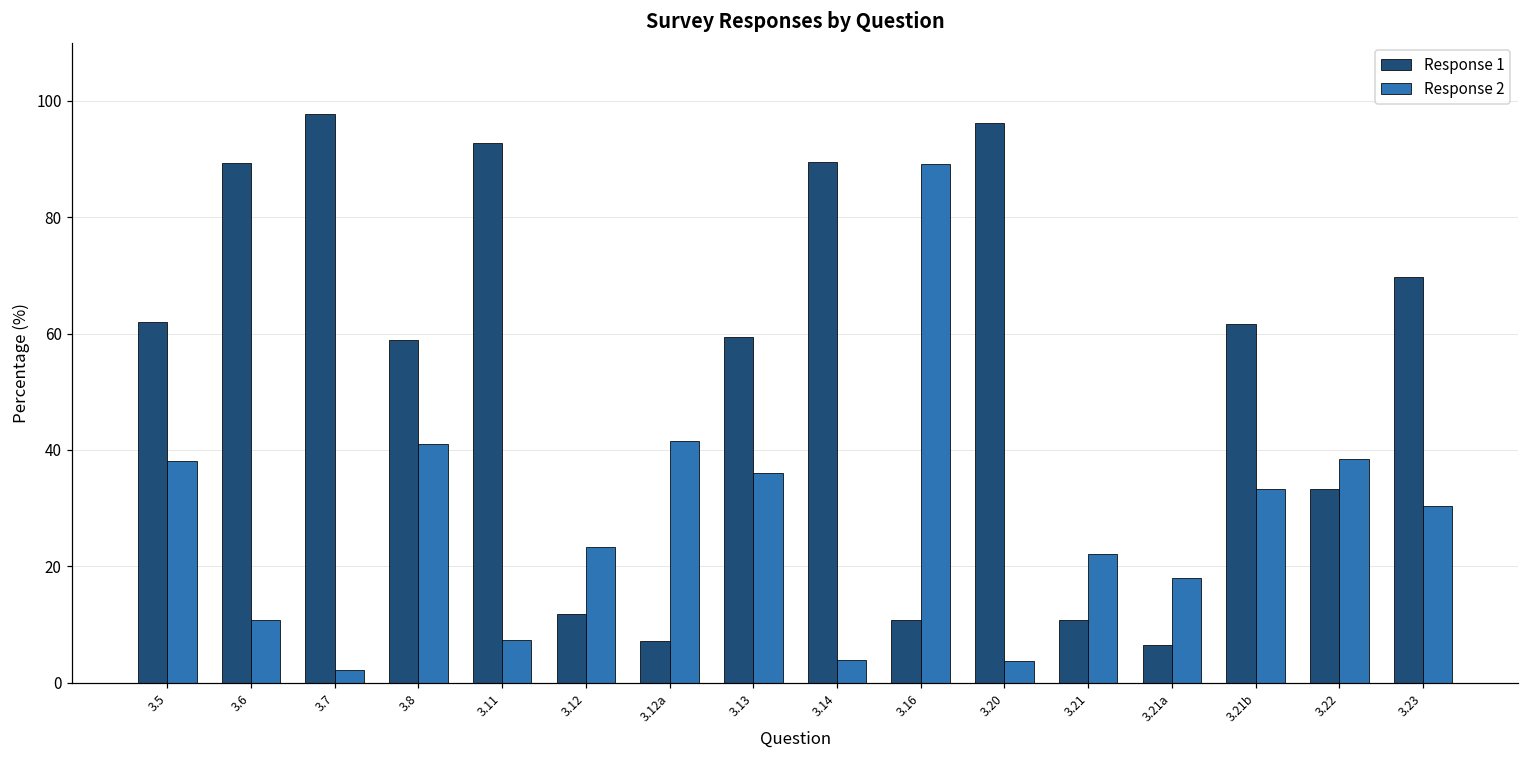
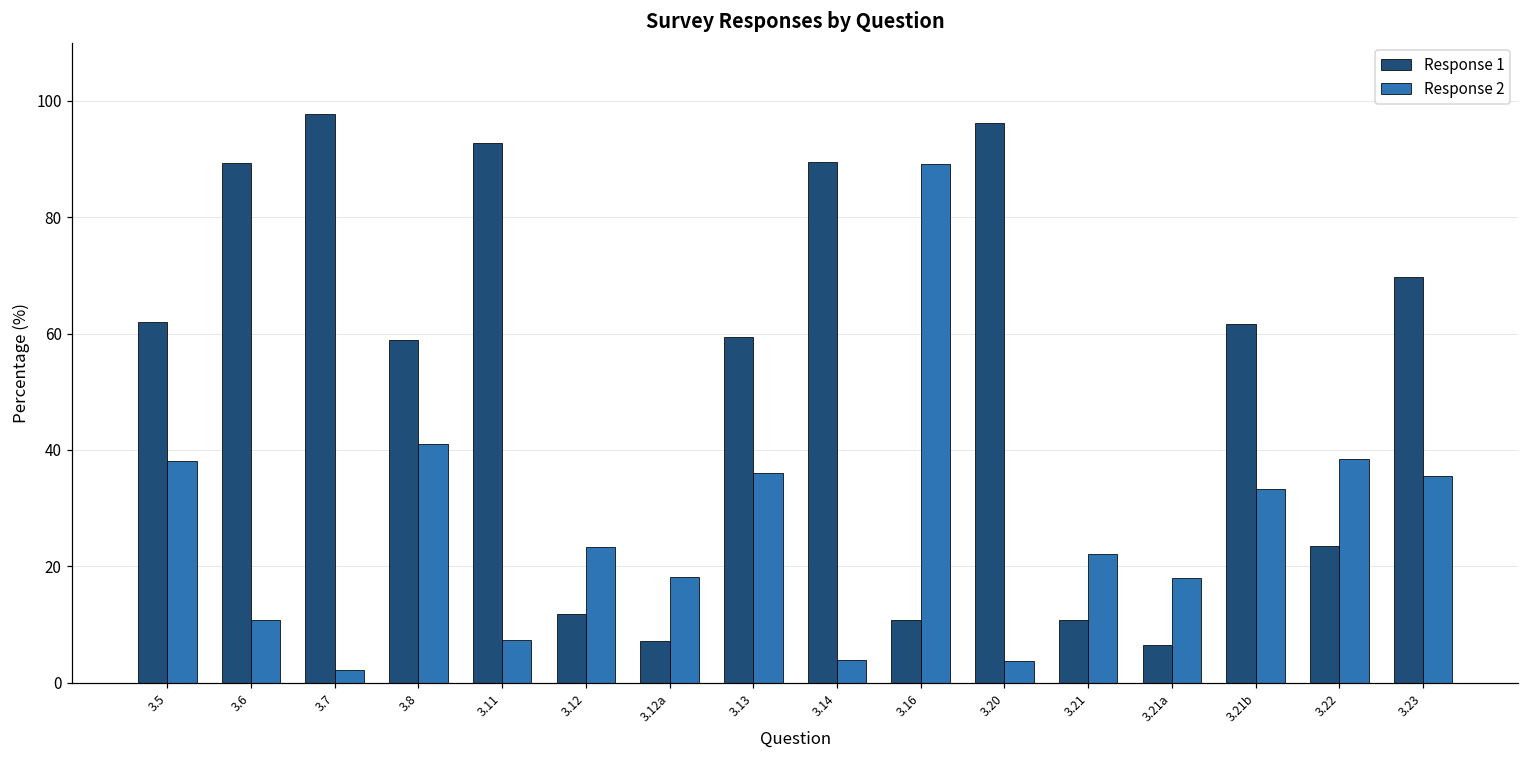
Response 2, 3.12a: 42 -> 18
Response 1, 3.22: 33 -> 24
Response 2, 3.23: 30 -> 35
